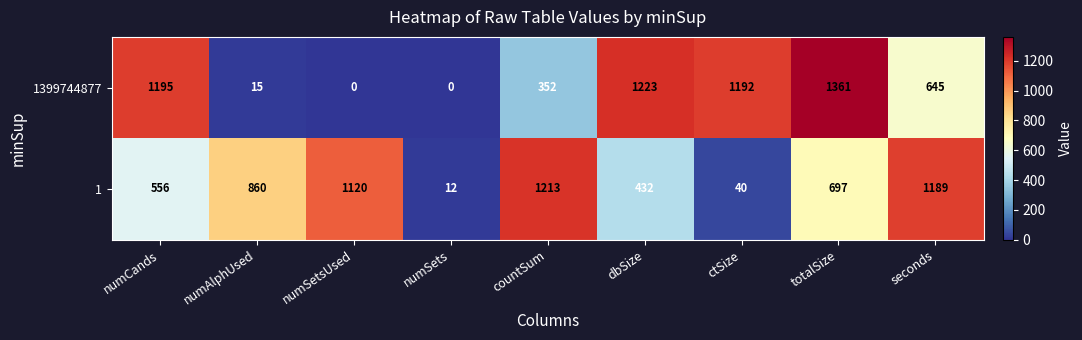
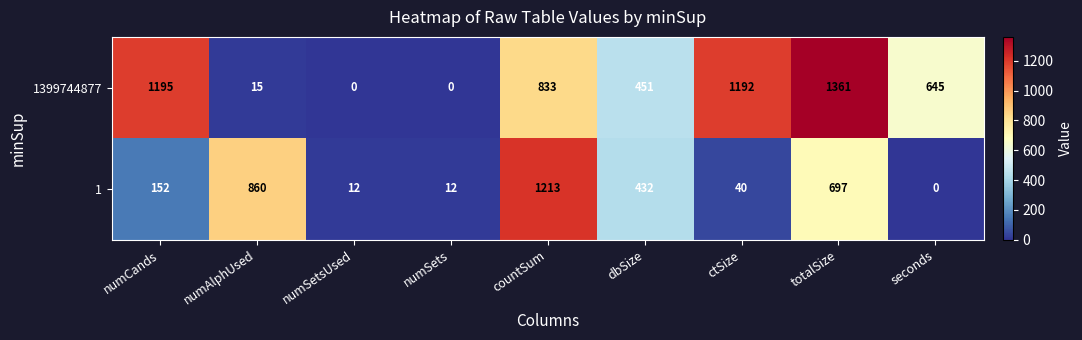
1399744877, countSum: 352 -> 833
1399744877, dbSize: 1223 -> 451
1, numCands: 556 -> 152
1, numSetsUsed: 1120 -> 12
1, seconds: 1189 -> 0
